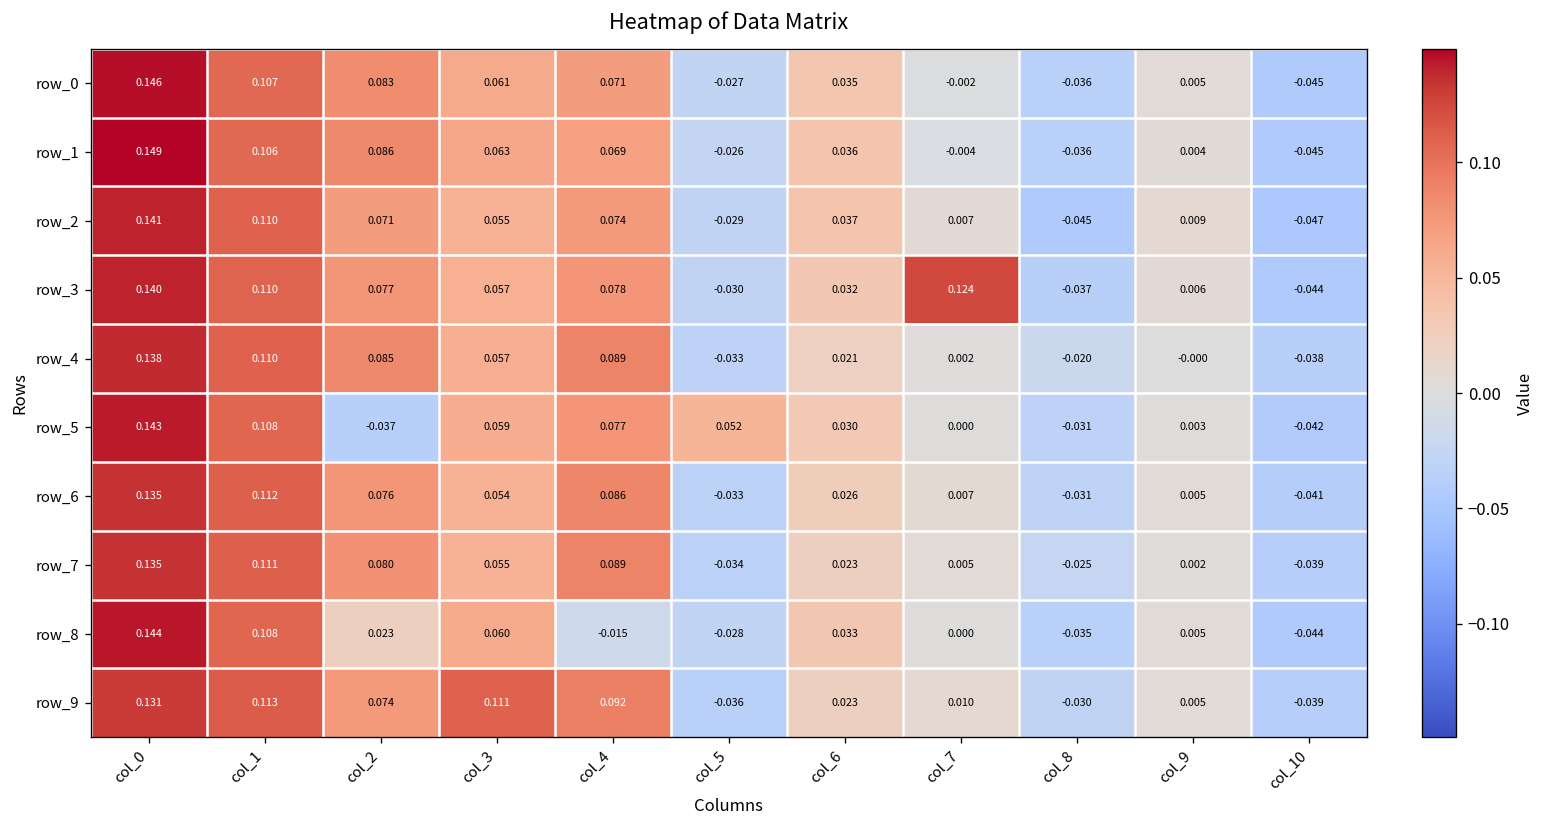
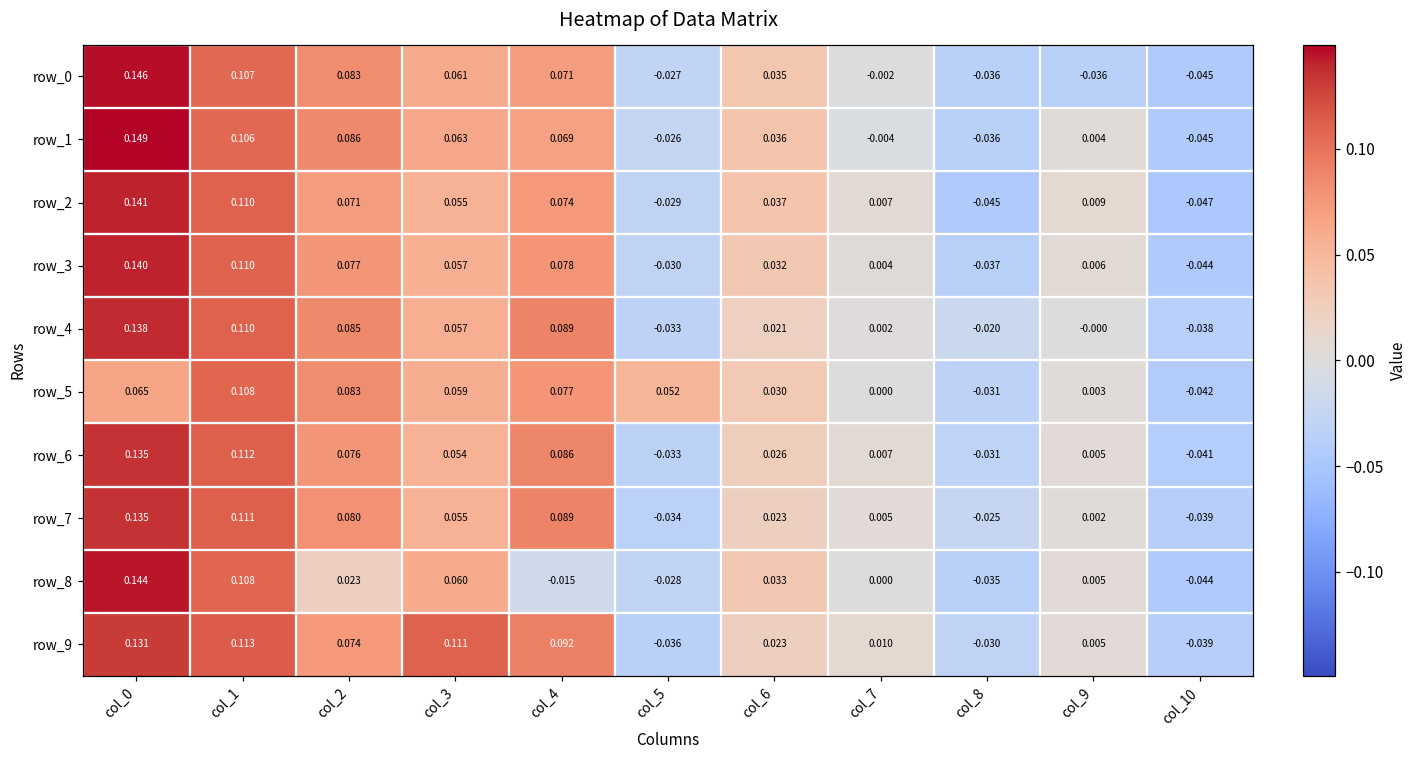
row_0, col_9: 0.005 -> -0.036
row_3, col_7: 0.124 -> 0.004
row_5, col_0: 0.143 -> 0.065
row_5, col_2: -0.037 -> 0.083
